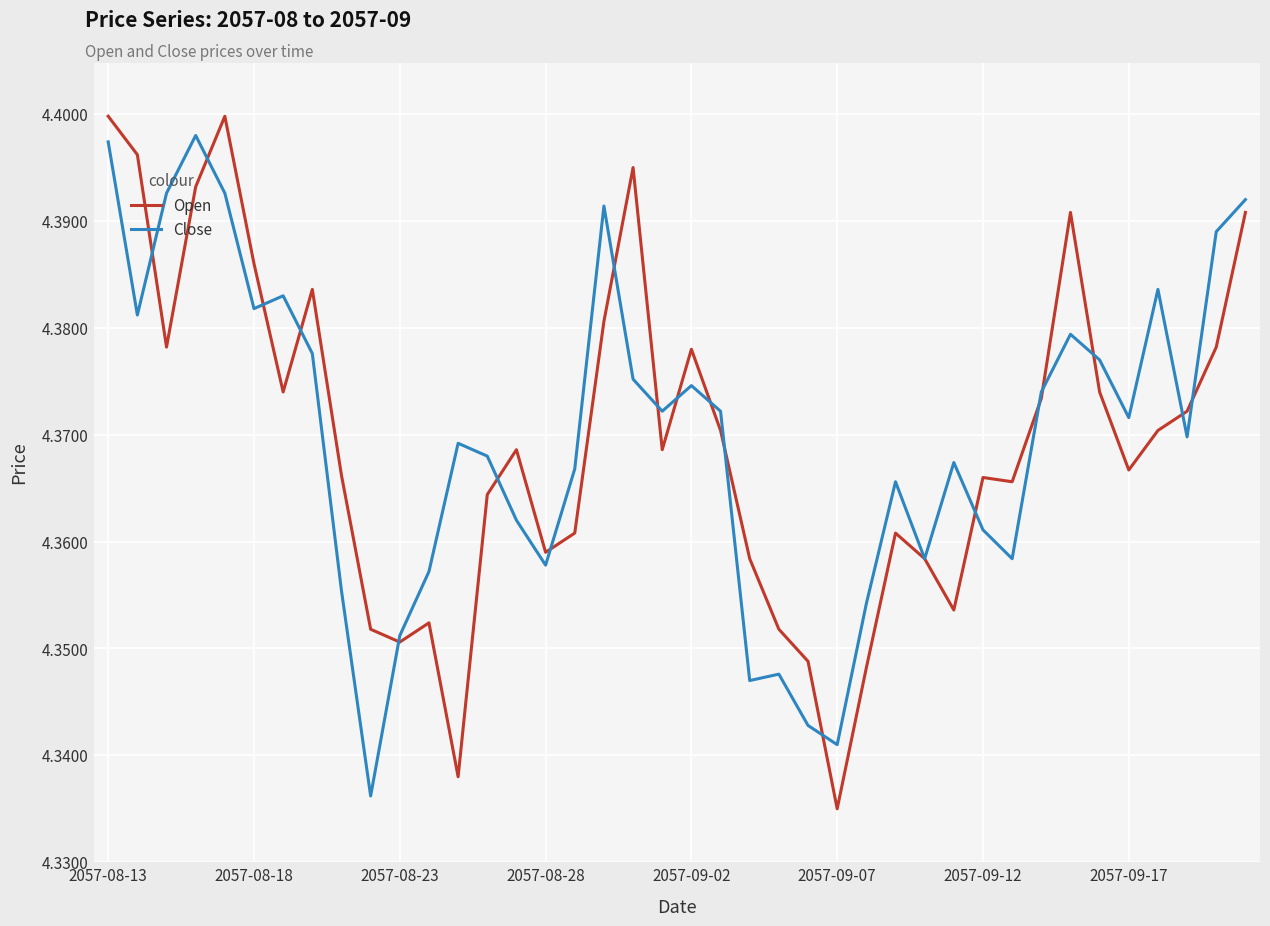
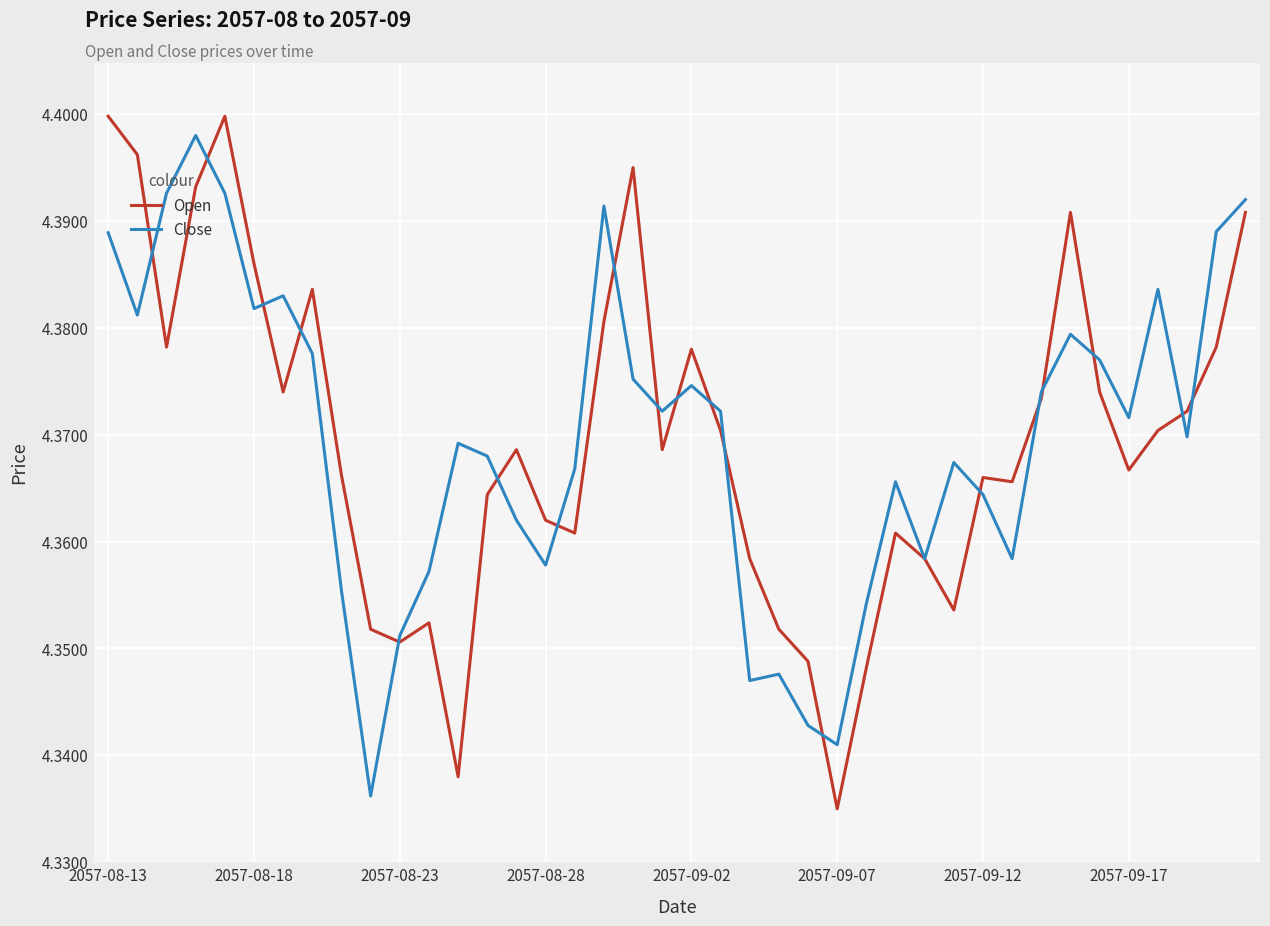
Close, 2057-08-13: 4.3974 -> 4.3889
Open, 2057-08-28: 4.359 -> 4.362
Close, 2057-09-12: 4.3611 -> 4.3644
